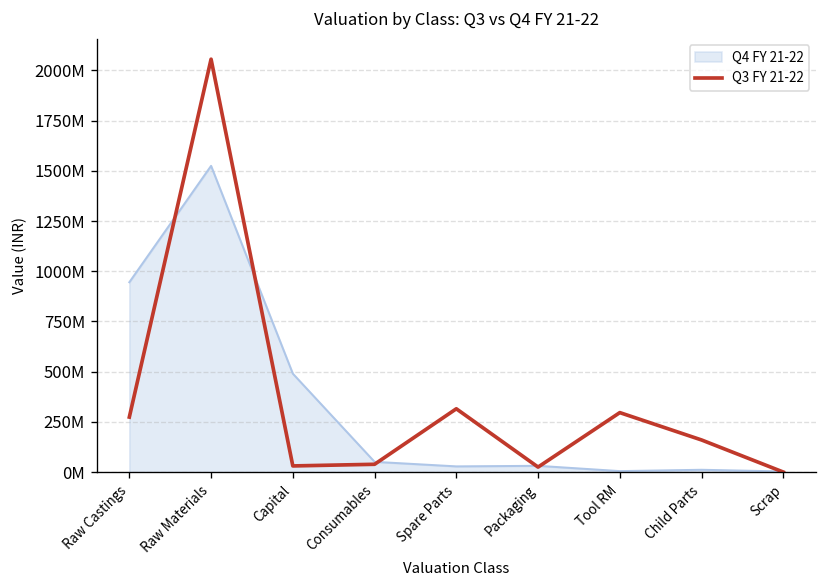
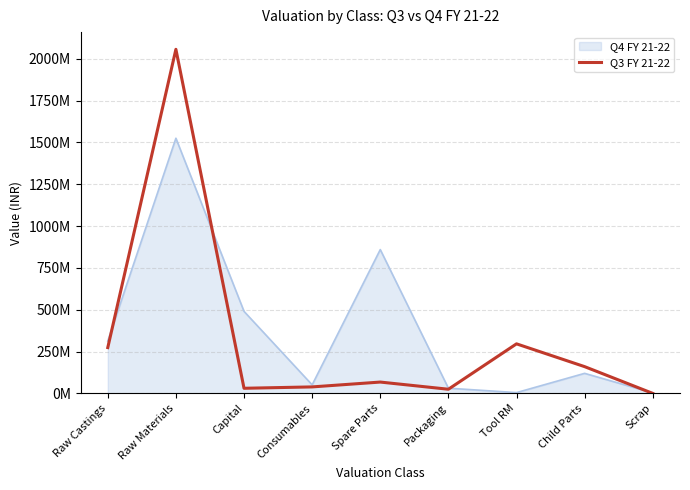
Q4 FY 21-22, Raw Castings: 950000000 -> 310000000
Q4 FY 21-22, Spare Parts: 30000000 -> 860000000
Q3 FY 21-22, Spare Parts: 320000000 -> 70000000
Q4 FY 21-22, Child Parts: 10000000 -> 120000000
